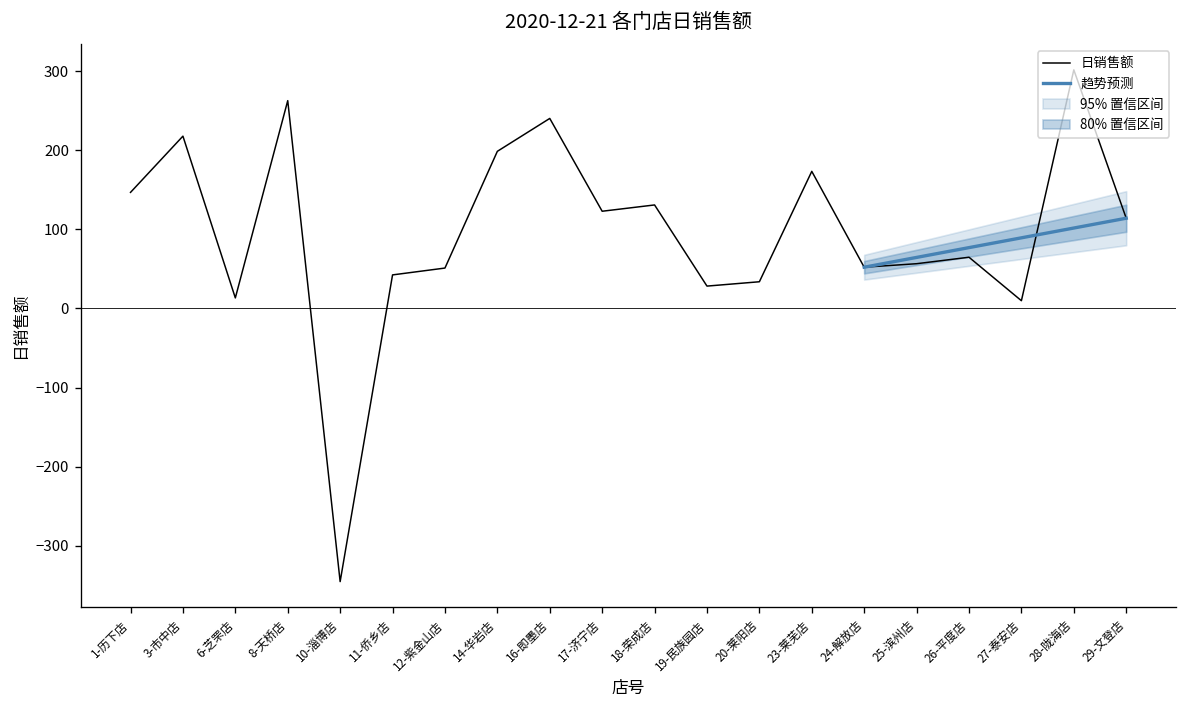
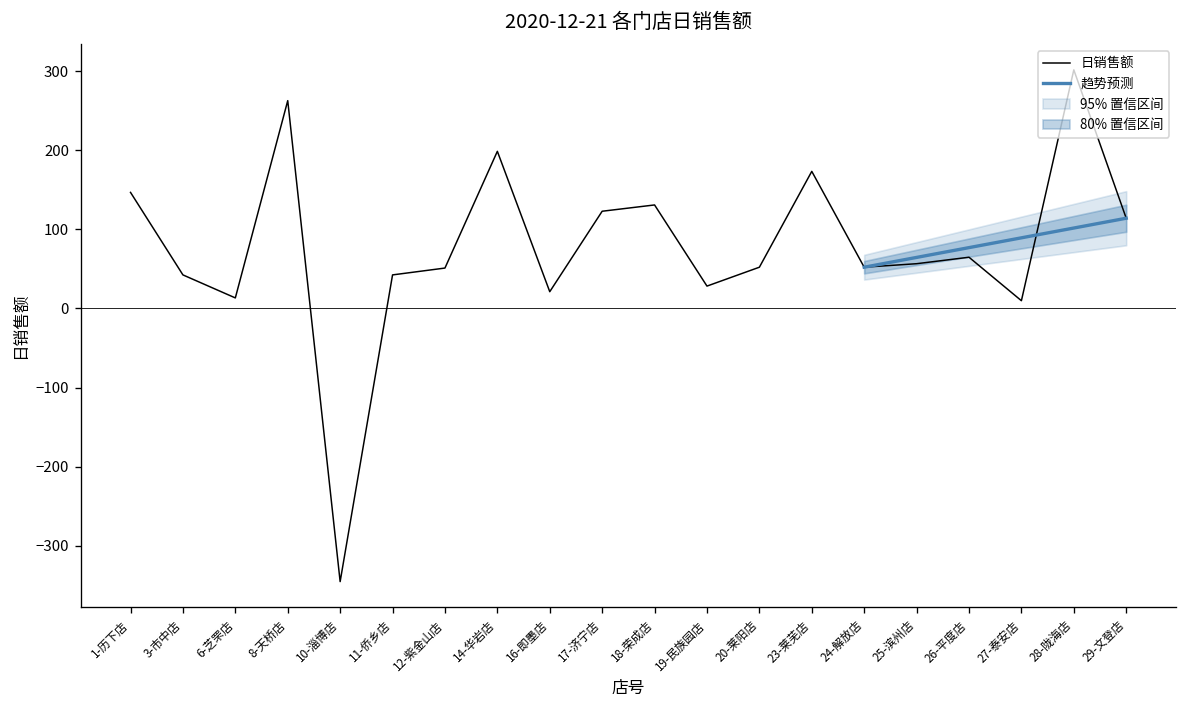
日销售额, 3-市中店: 220 -> 40
日销售额, 16-即墨店: 240 -> 20
日销售额, 20-莱阳店: 30 -> 50
